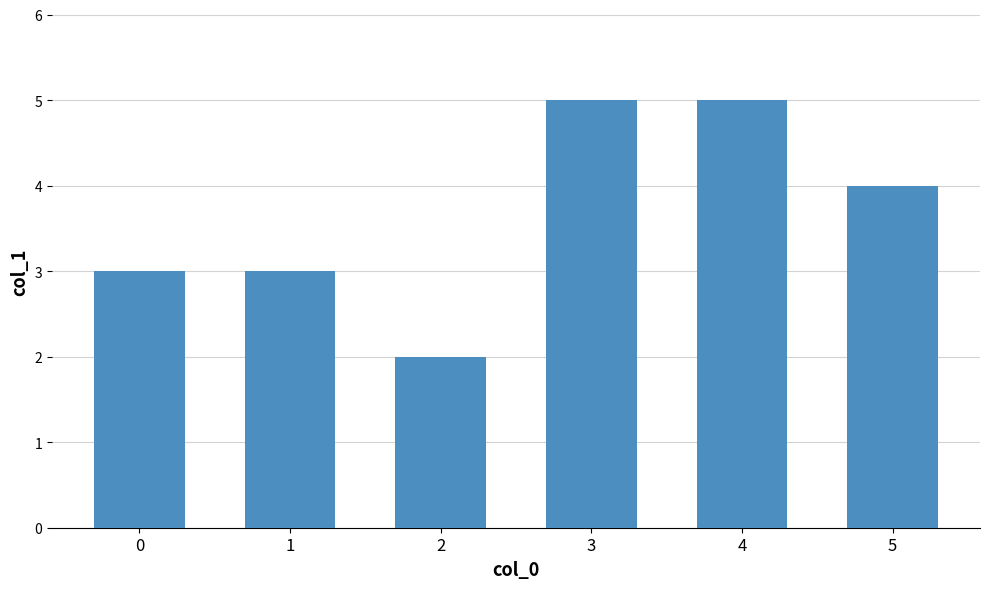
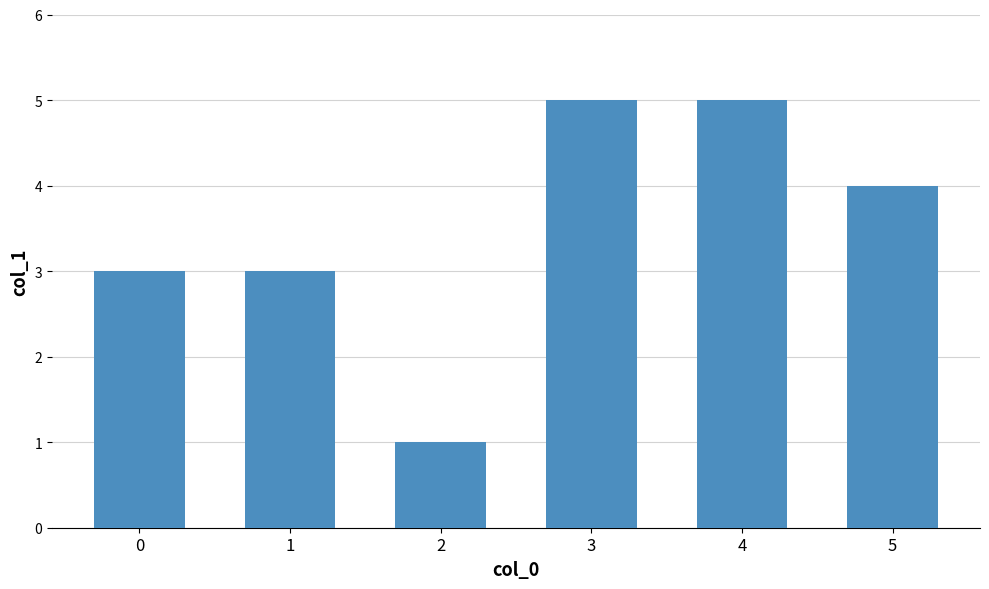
2: 2 -> 1
